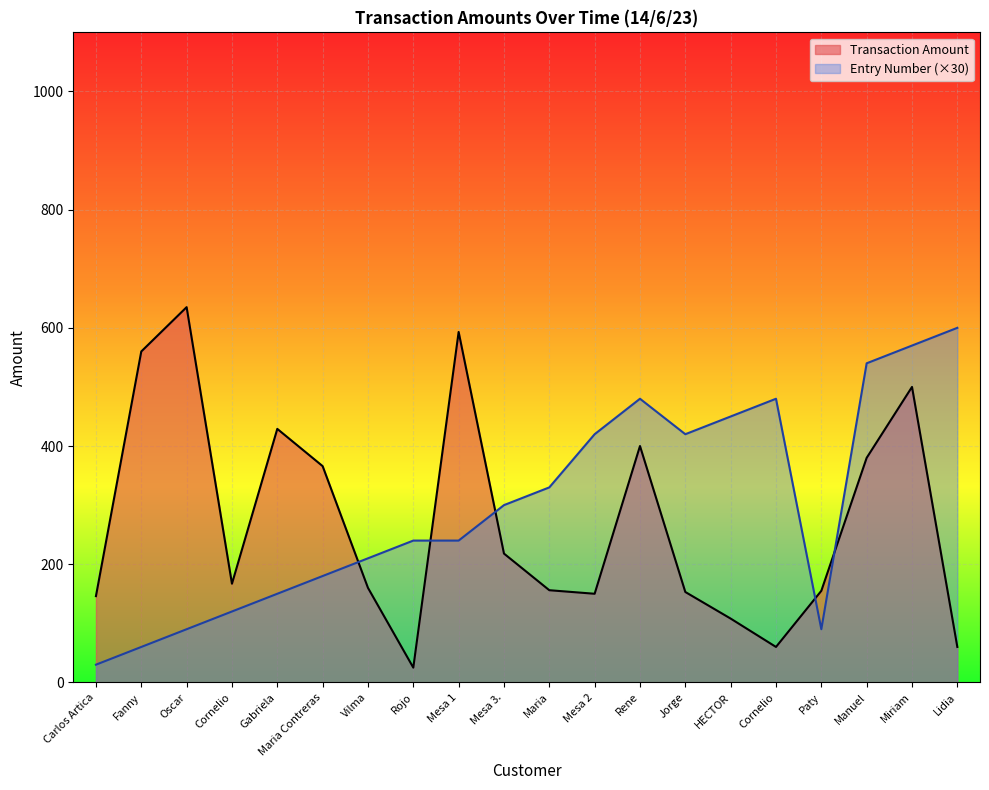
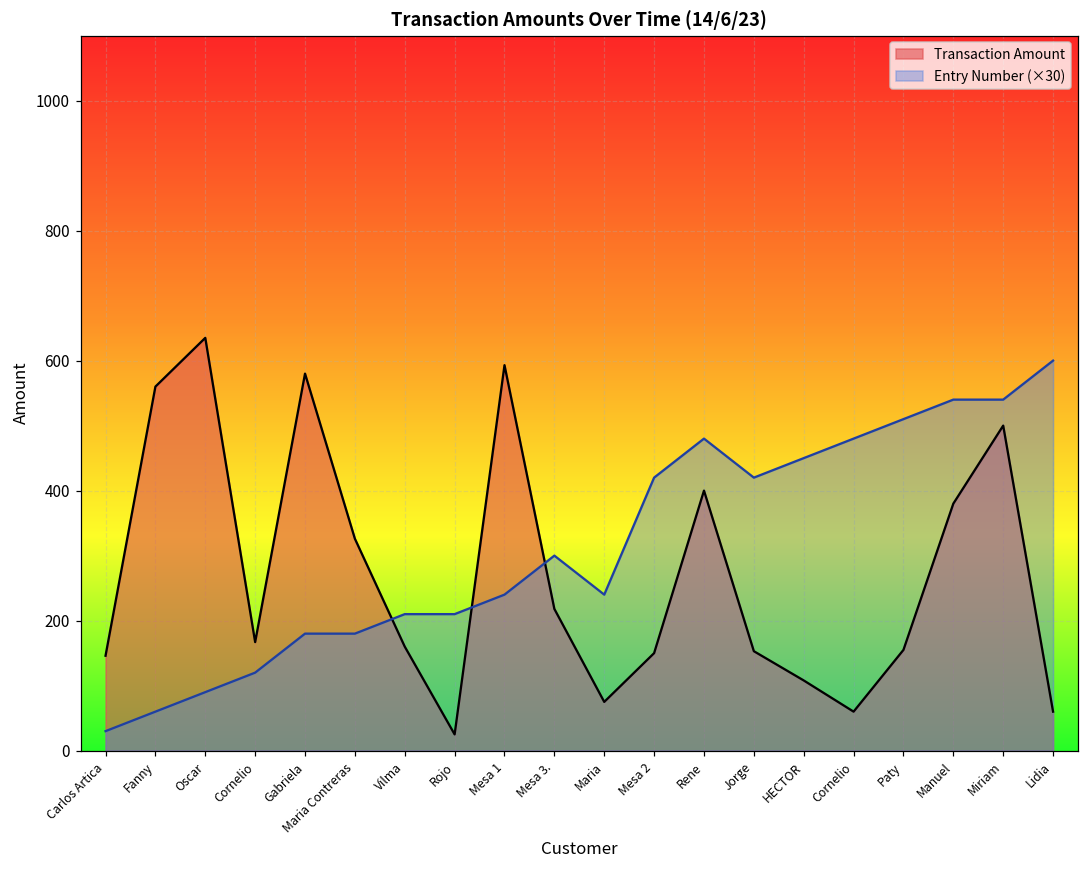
Transaction Amount, Gabriela: 430 -> 580
Entry Number (×30), Gabriela: 150 -> 180
Transaction Amount, Maria Contreras: 370 -> 330
Entry Number (×30), Rojo: 240 -> 210
Transaction Amount, Maria: 160 -> 80
Entry Number (×30), Maria: 330 -> 240
Entry Number (×30), Paty: 90 -> 510
Entry Number (×30), Miriam: 570 -> 540
